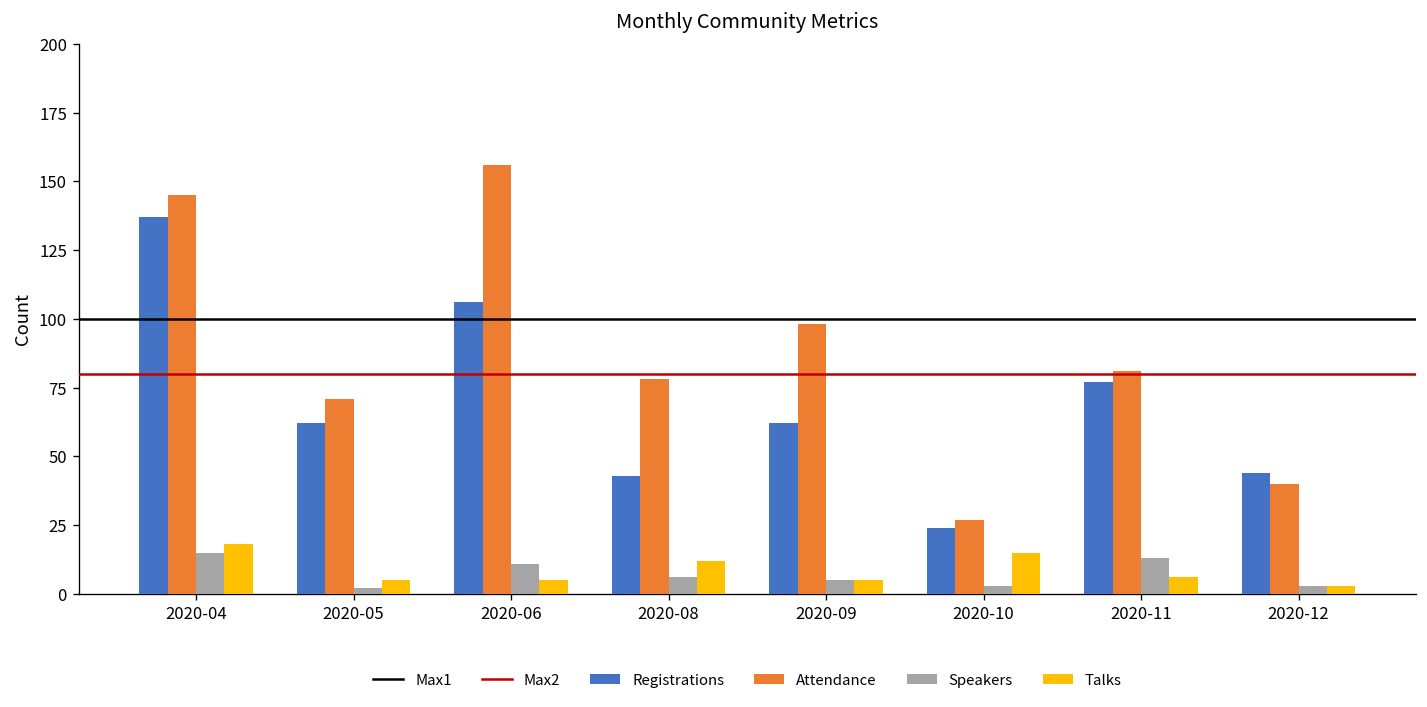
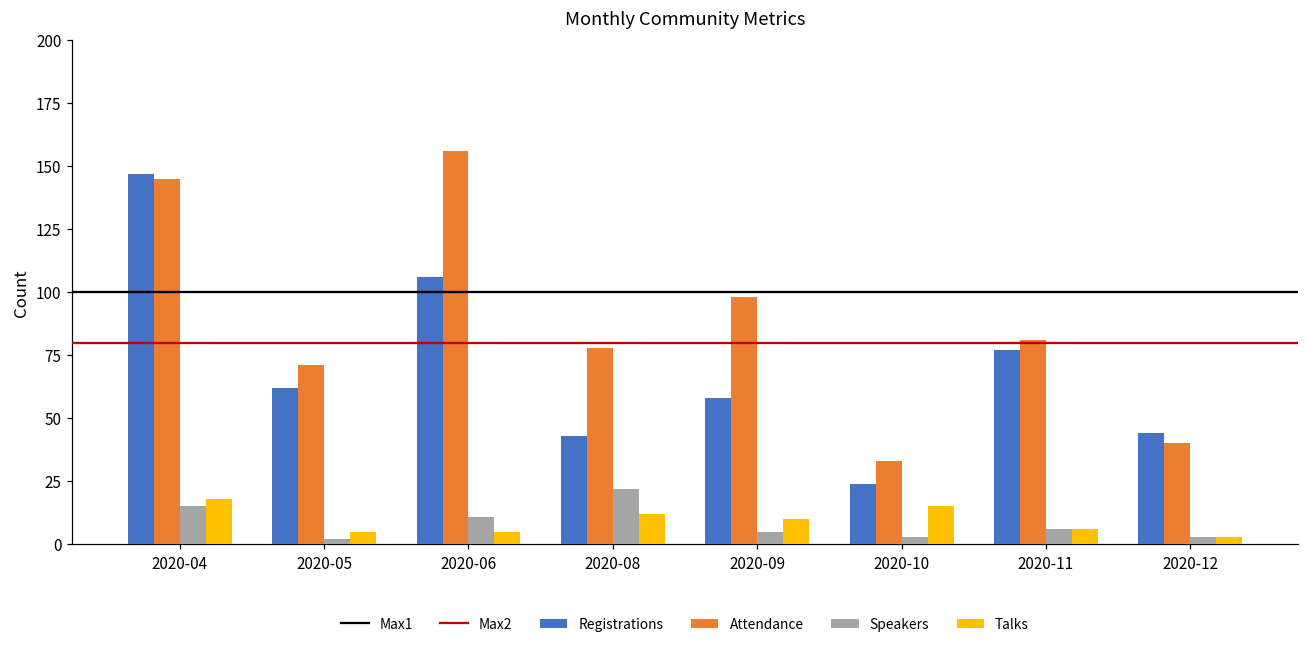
Registrations, 2020-04: 137 -> 147
Speakers, 2020-08: 6 -> 22
Registrations, 2020-09: 62 -> 58
Talks, 2020-09: 5 -> 10
Attendance, 2020-10: 27 -> 33
Speakers, 2020-11: 13 -> 6
